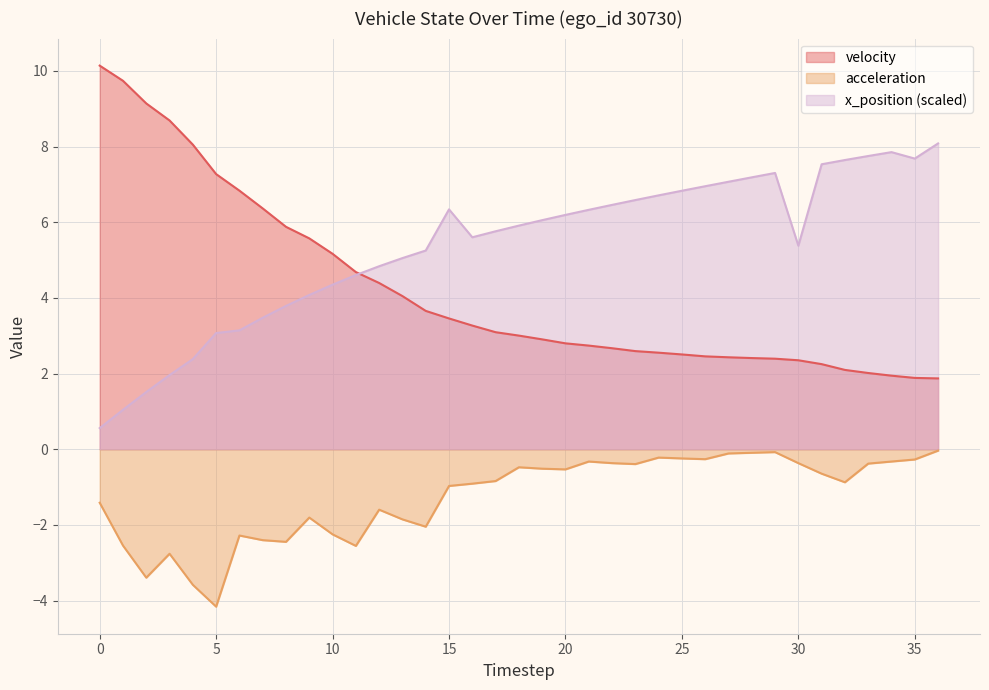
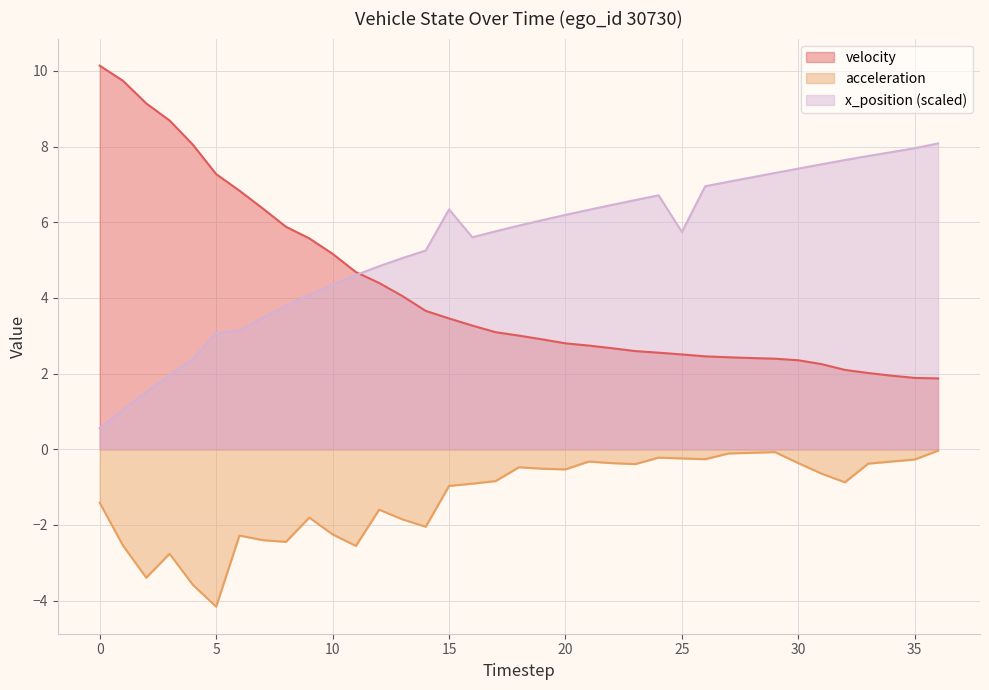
x_position (scaled), 25: 6.8 -> 5.7
x_position (scaled), 30: 5.4 -> 7.4
x_position (scaled), 35: 7.7 -> 8.0
